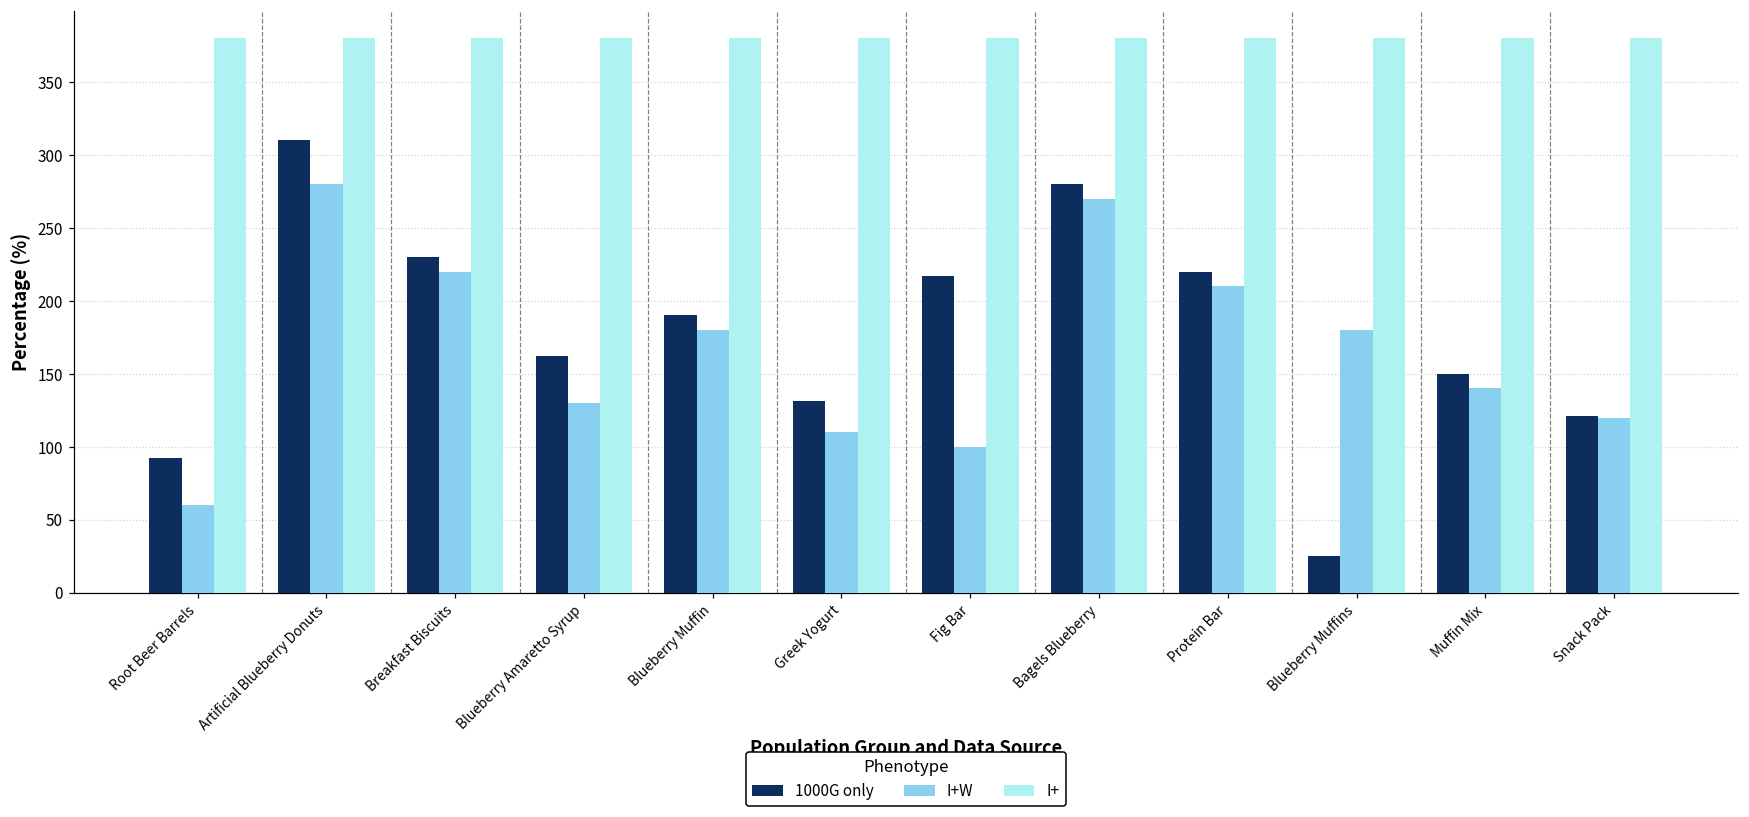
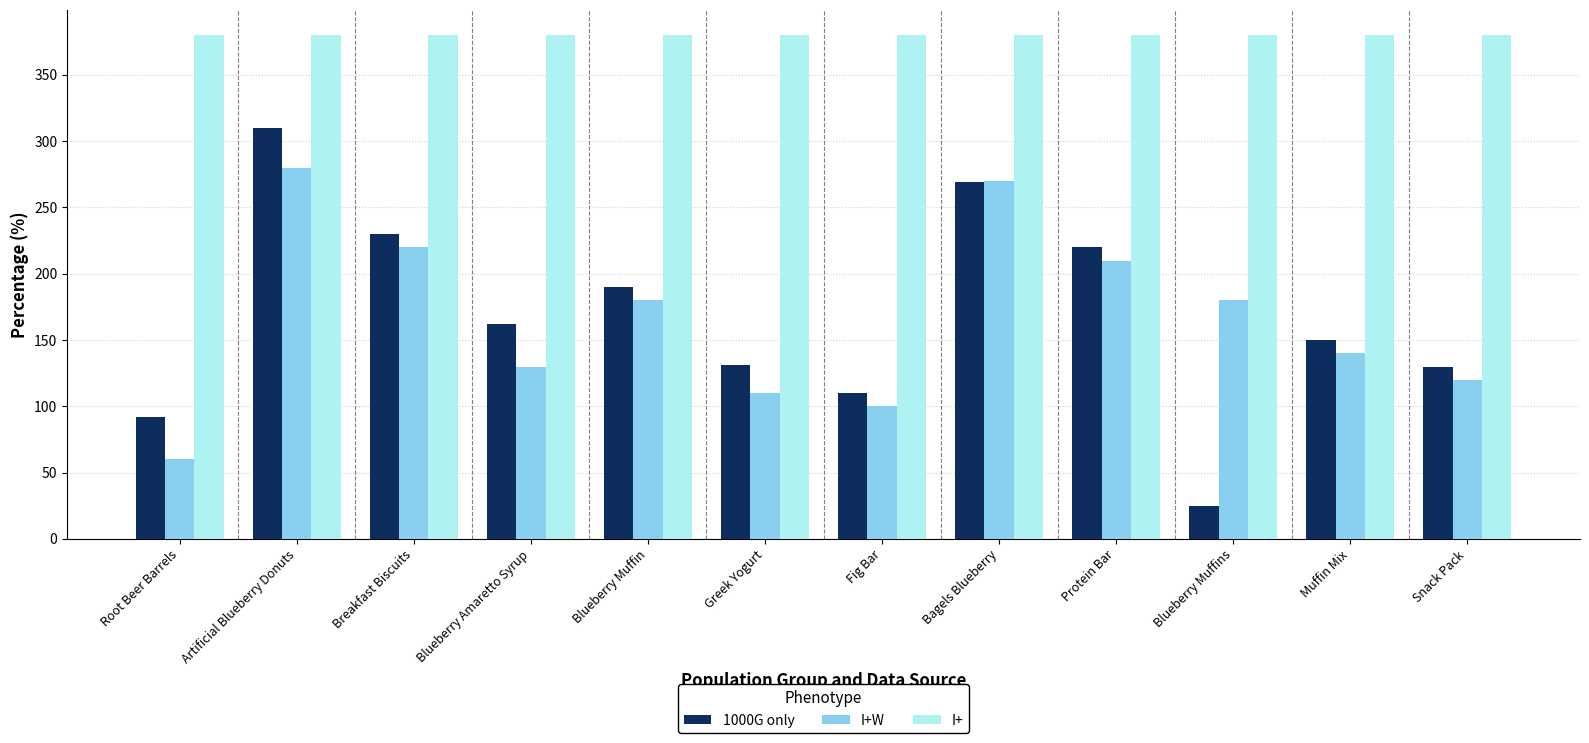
1000G only, Fig Bar: 217 -> 110
1000G only, Bagels Blueberry: 280 -> 269
1000G only, Snack Pack: 121 -> 130
